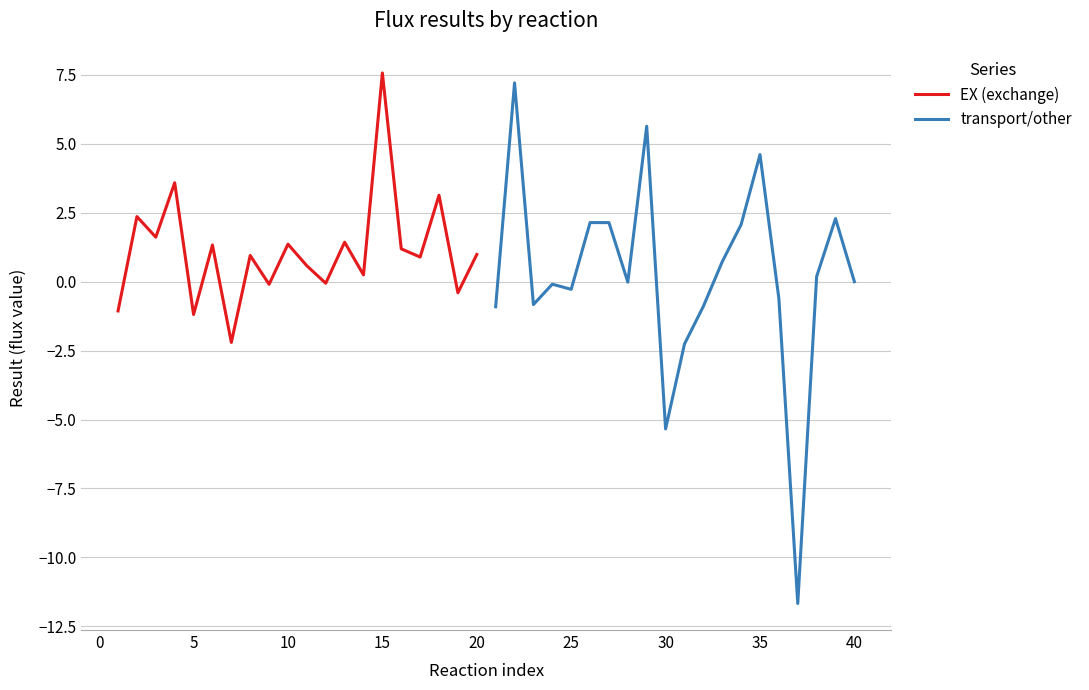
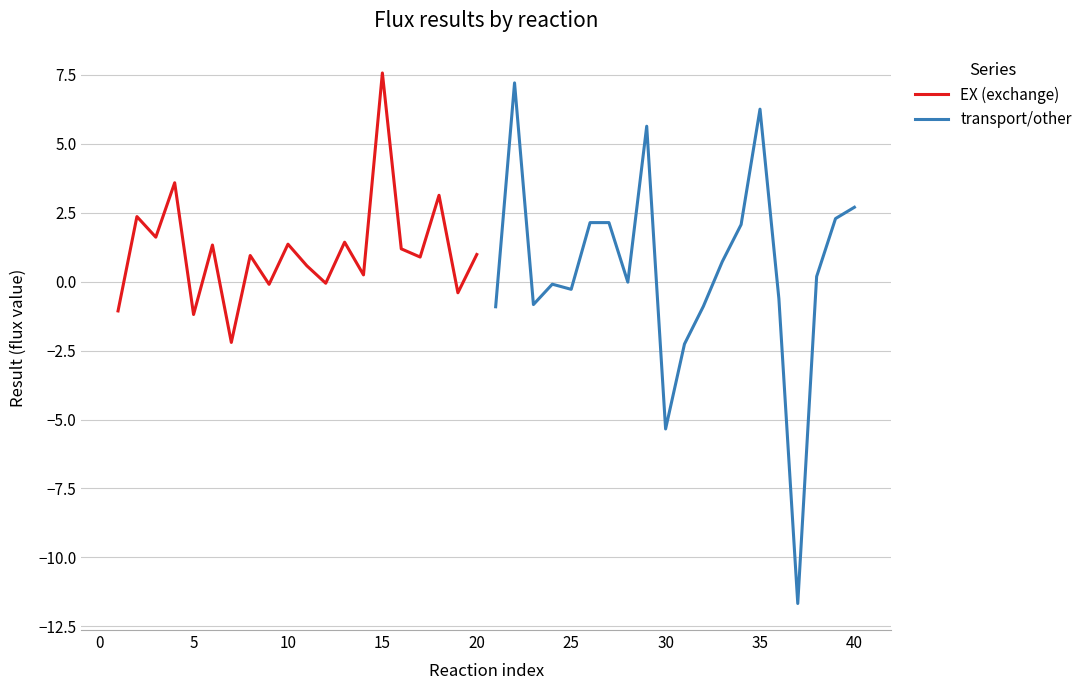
transport/other, 35: 4.6 -> 6.3
transport/other, 40: 0.0 -> 2.7
